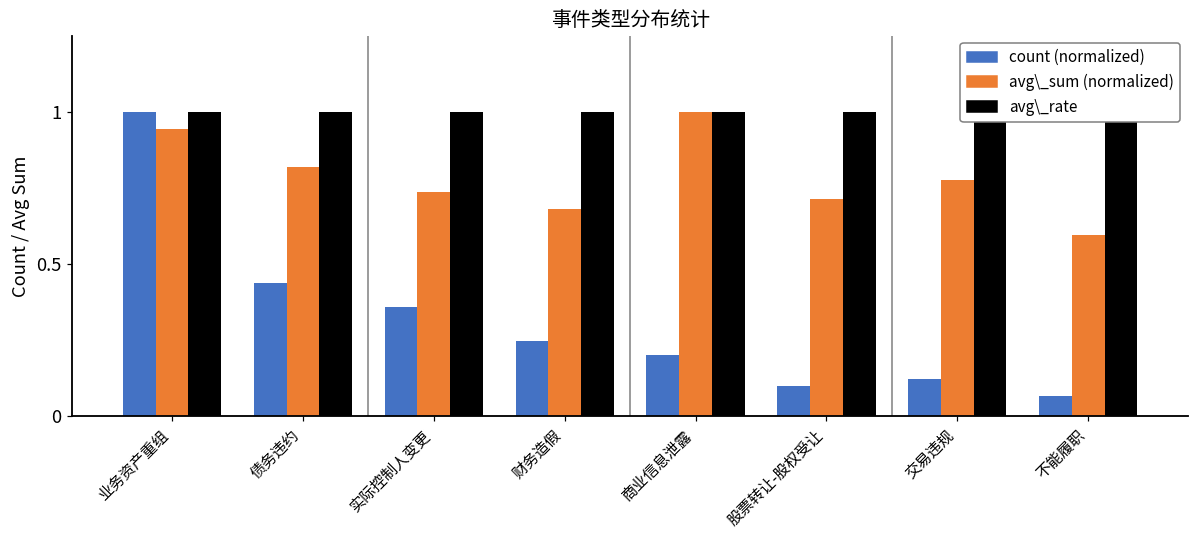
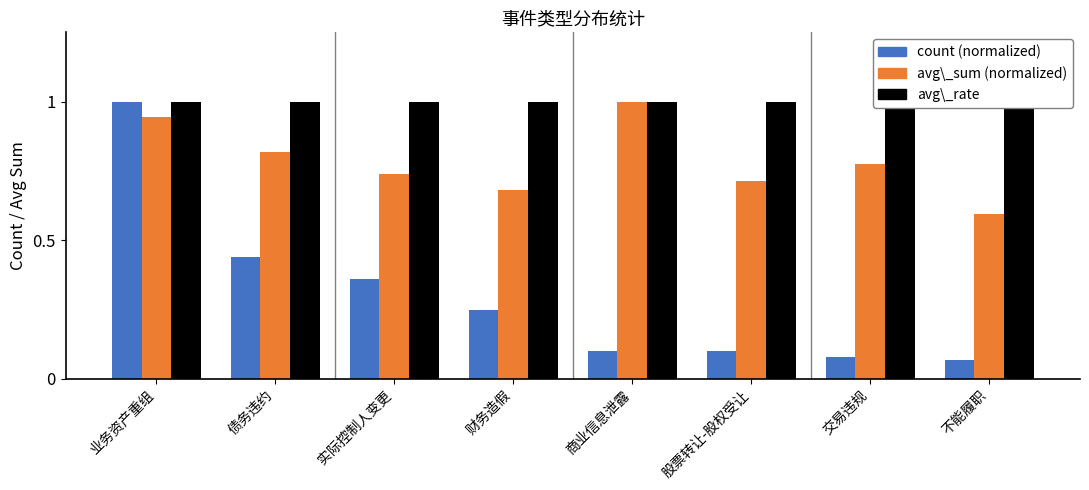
count (normalized), 商业信息泄露: 0.20 -> 0.10
count (normalized), 交易违规: 0.12 -> 0.08
